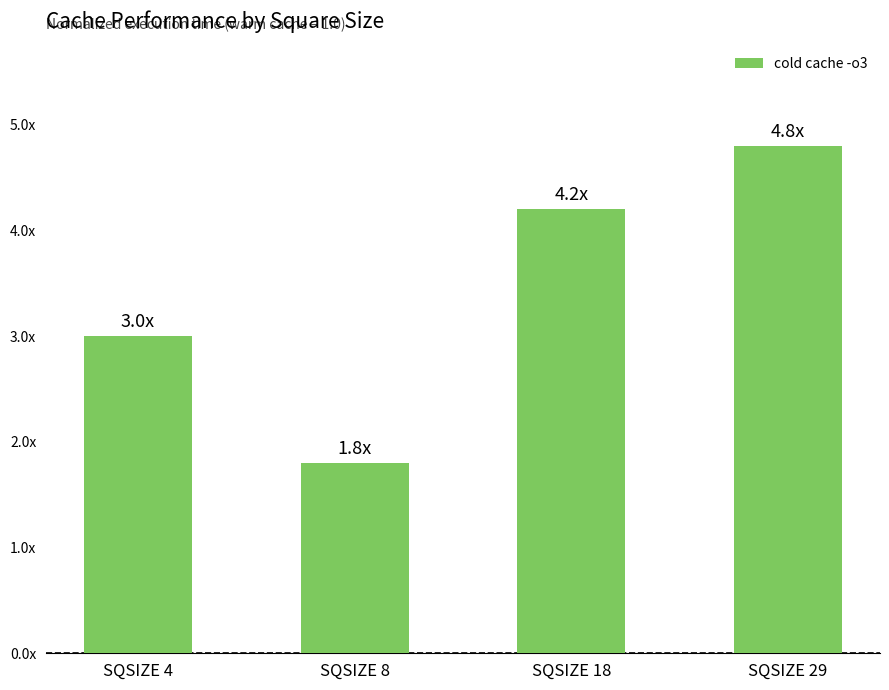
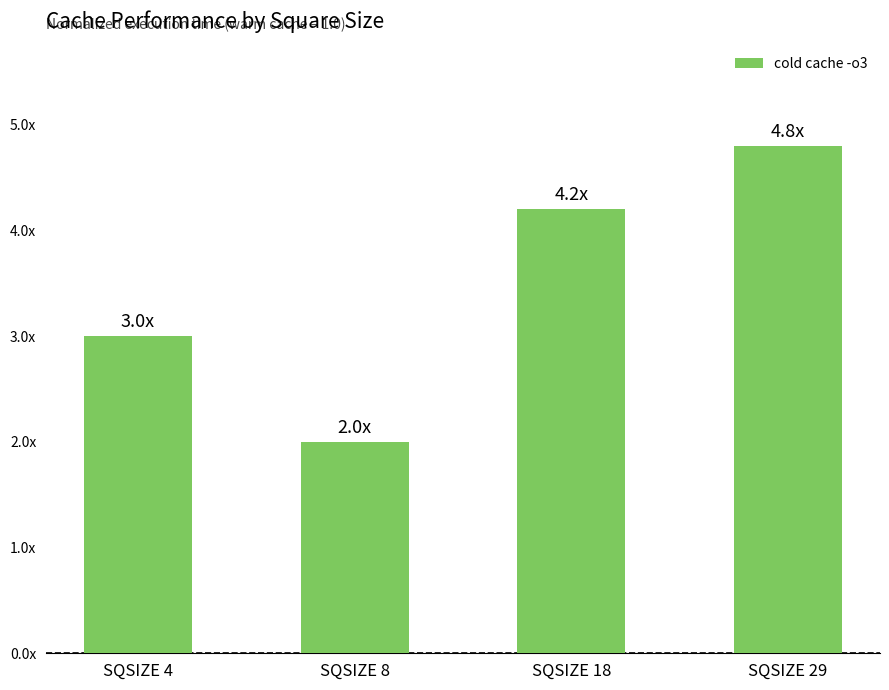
SQSIZE 8: 1.8x -> 2.0x
